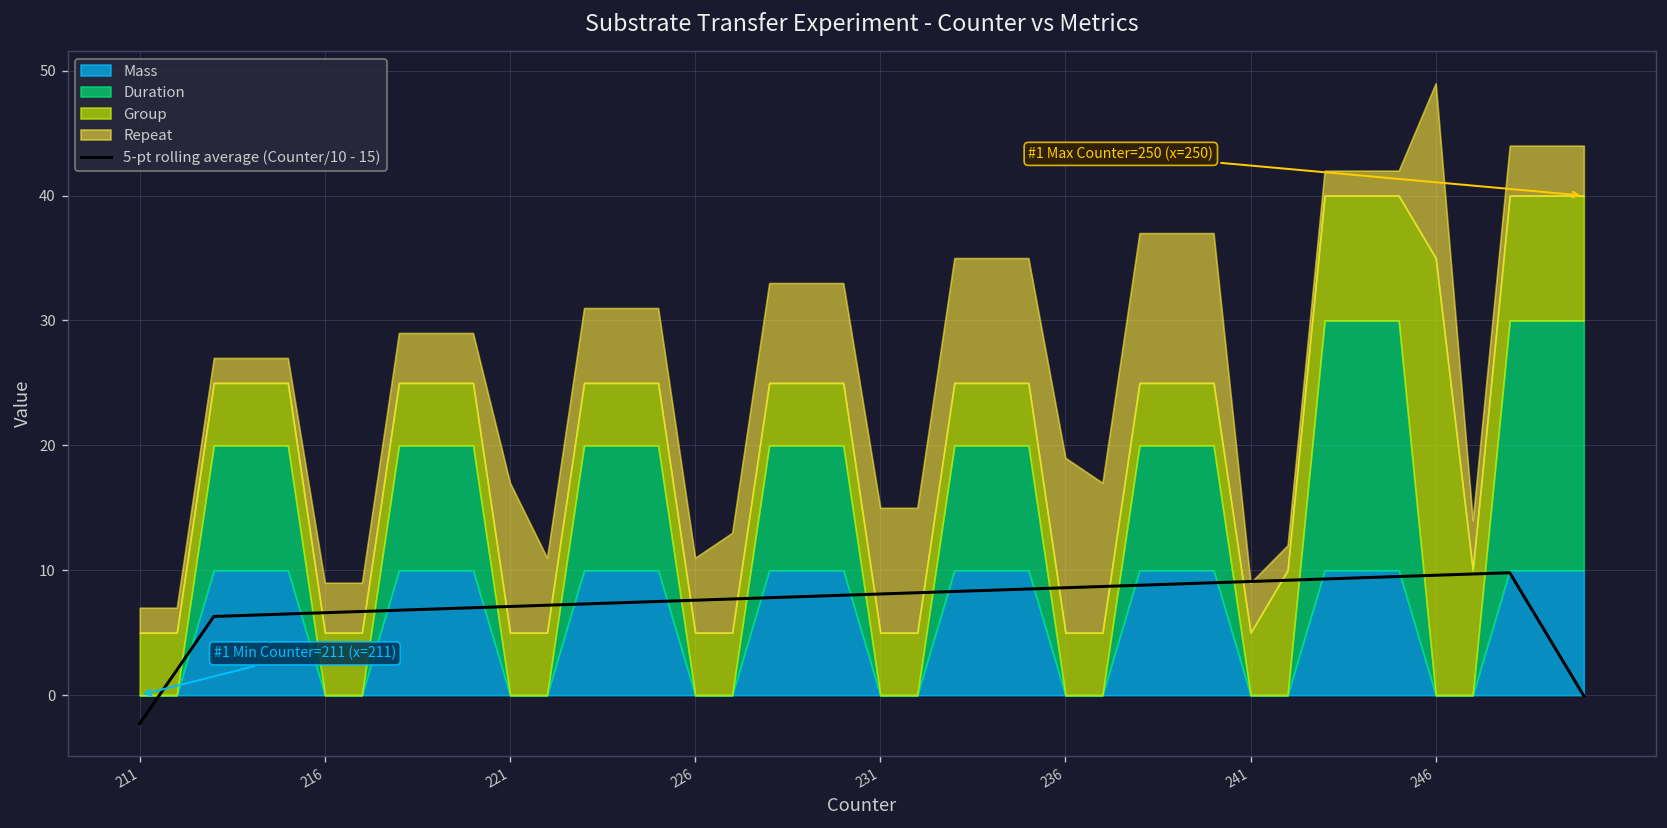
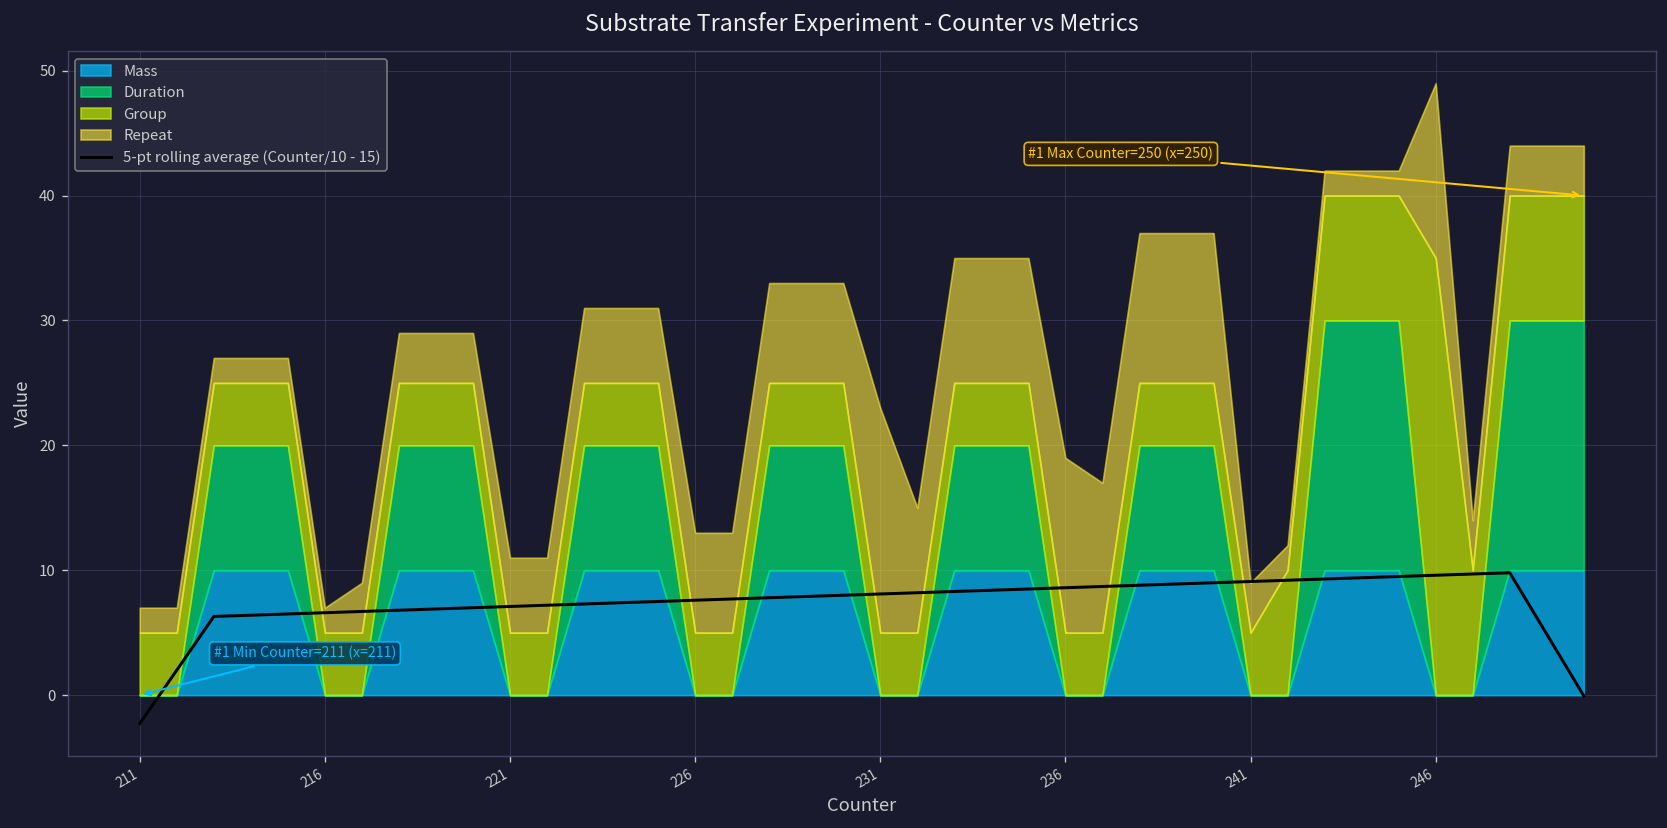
Repeat, 216: 4.0 -> 2.0
Repeat, 221: 12.0 -> 6.0
Repeat, 226: 6.0 -> 8.0
Repeat, 231: 10.0 -> 18.0
